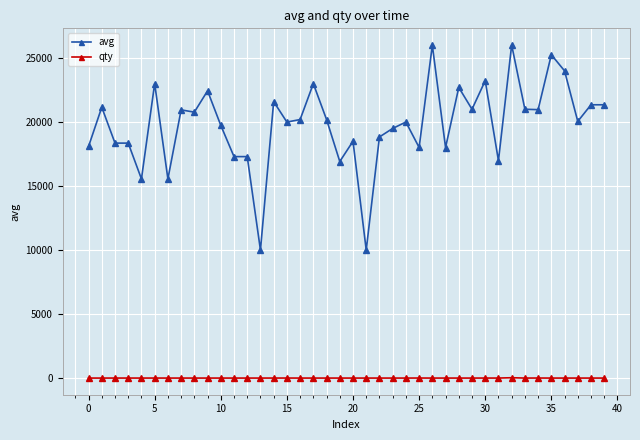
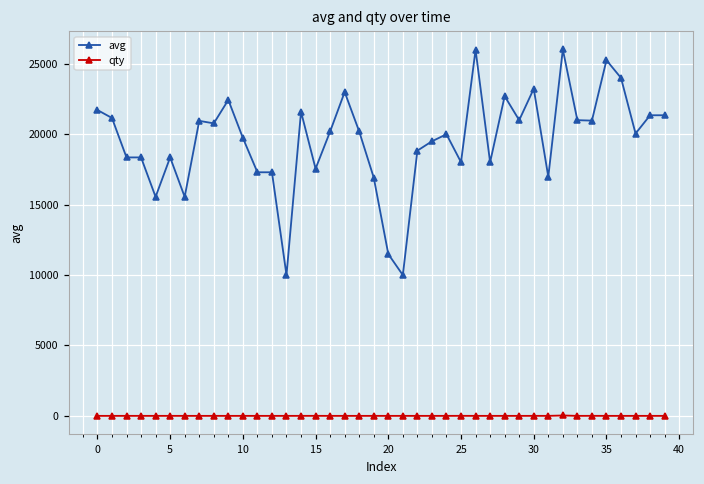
avg, 0: 18100 -> 21700
avg, 5: 23000 -> 18400
avg, 15: 20000 -> 17600
avg, 20: 18500 -> 11500
